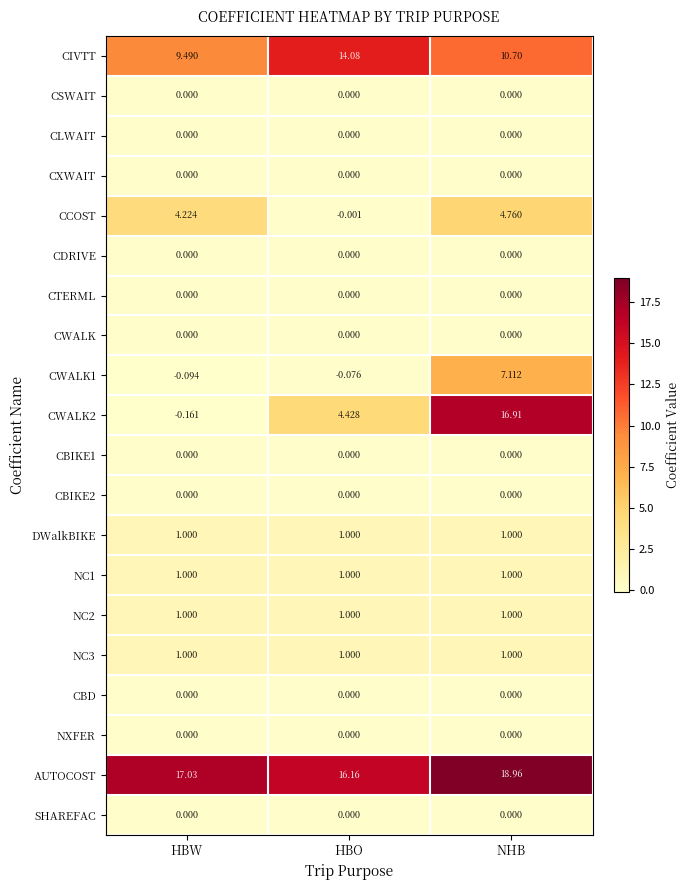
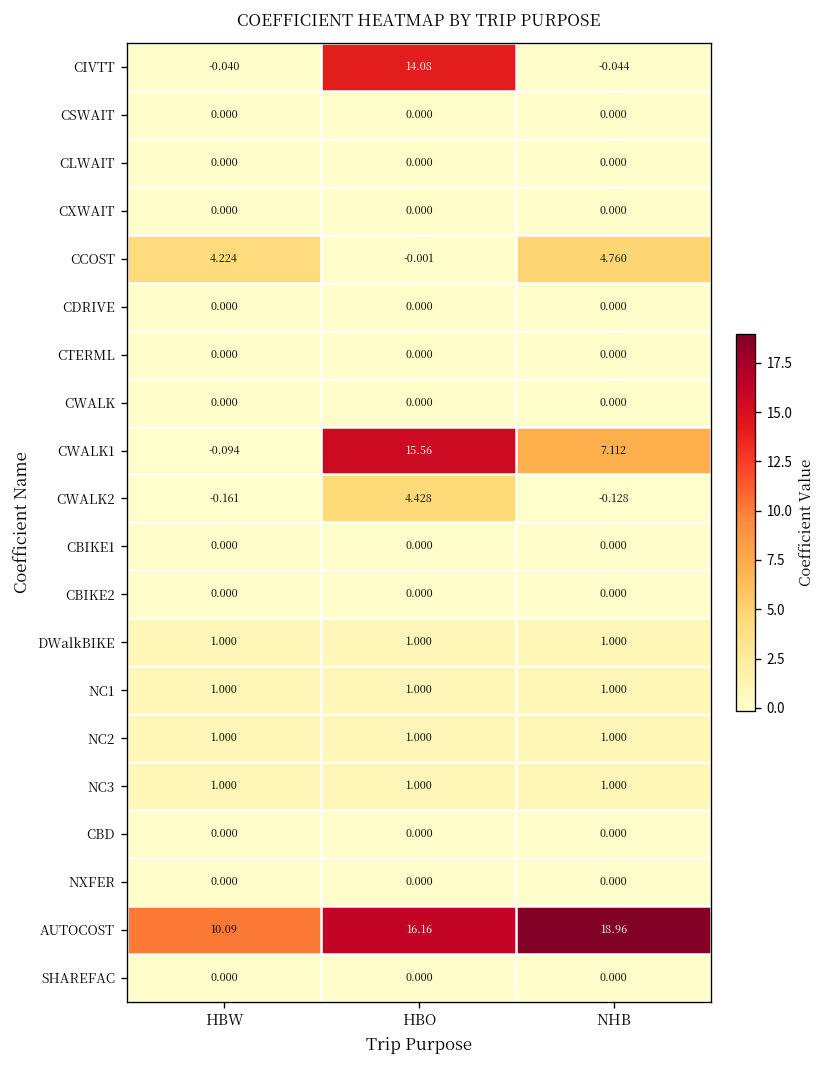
CIVTT, HBW: 9.490 -> -0.040
CIVTT, NHB: 10.70 -> -0.044
CWALK1, HBO: -0.076 -> 15.56
CWALK2, NHB: 16.91 -> -0.128
AUTOCOST, HBW: 17.03 -> 10.09
